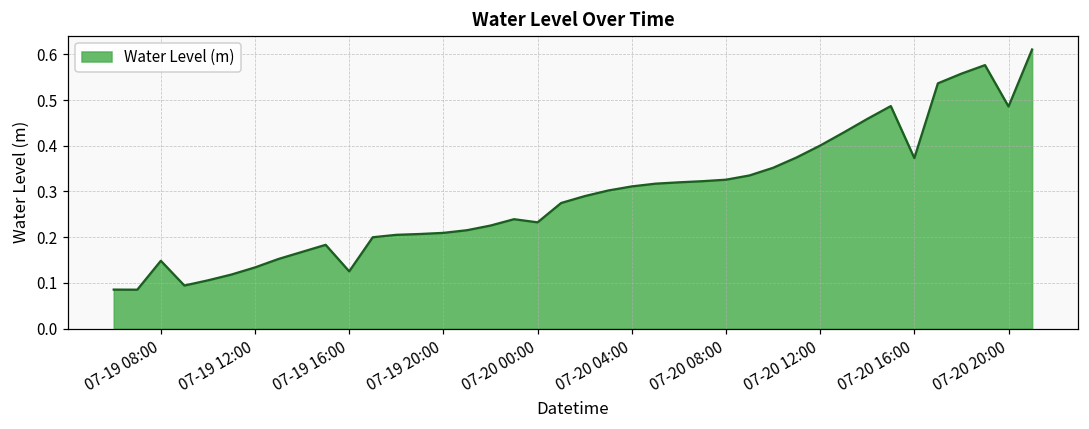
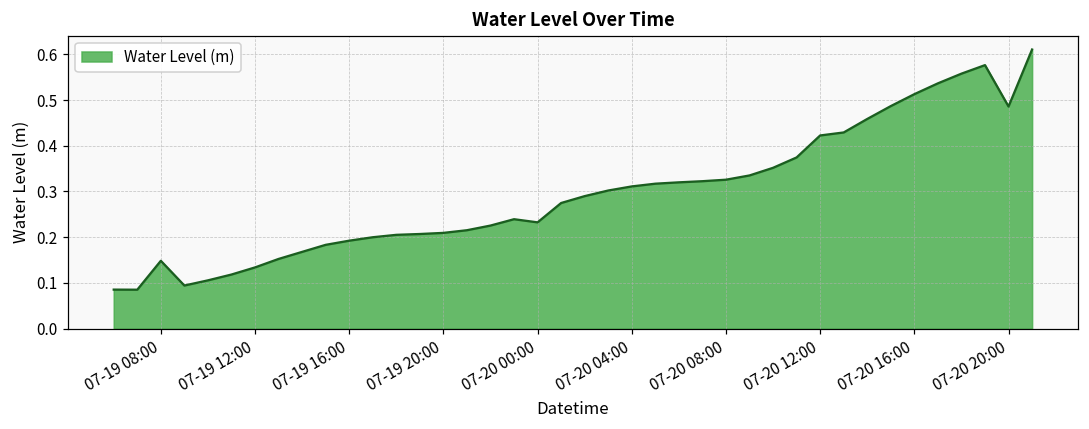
07-19 16:00: 0.13 -> 0.19
07-20 12:00: 0.40 -> 0.42
07-20 16:00: 0.37 -> 0.51
